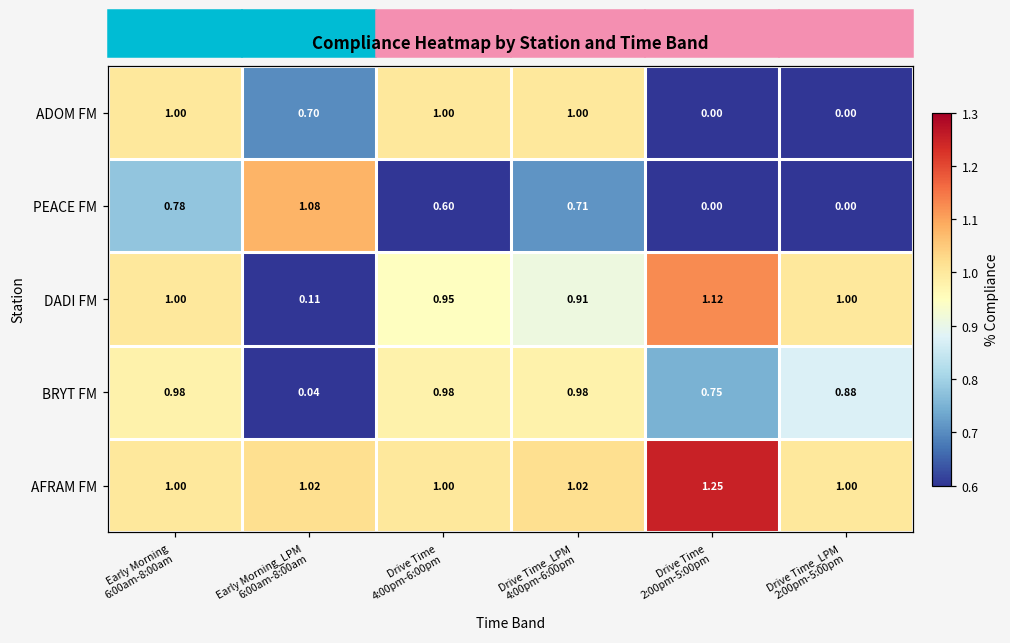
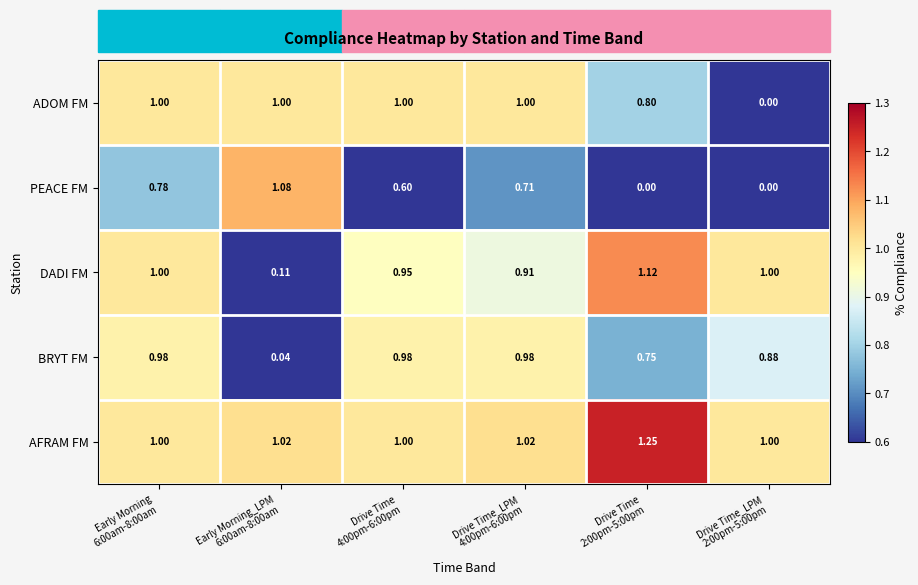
ADOM FM, Early Morning_LPM 6:00am-8:00am: 0.70 -> 1.00
ADOM FM, Drive Time 2:00pm-5:00pm: 0.00 -> 0.80
